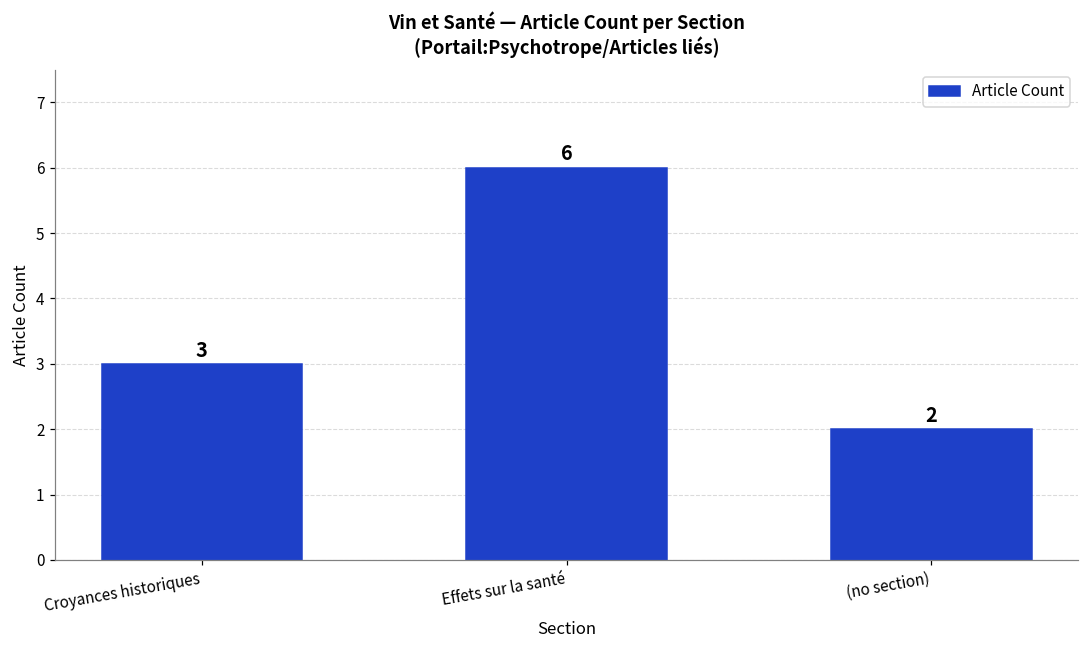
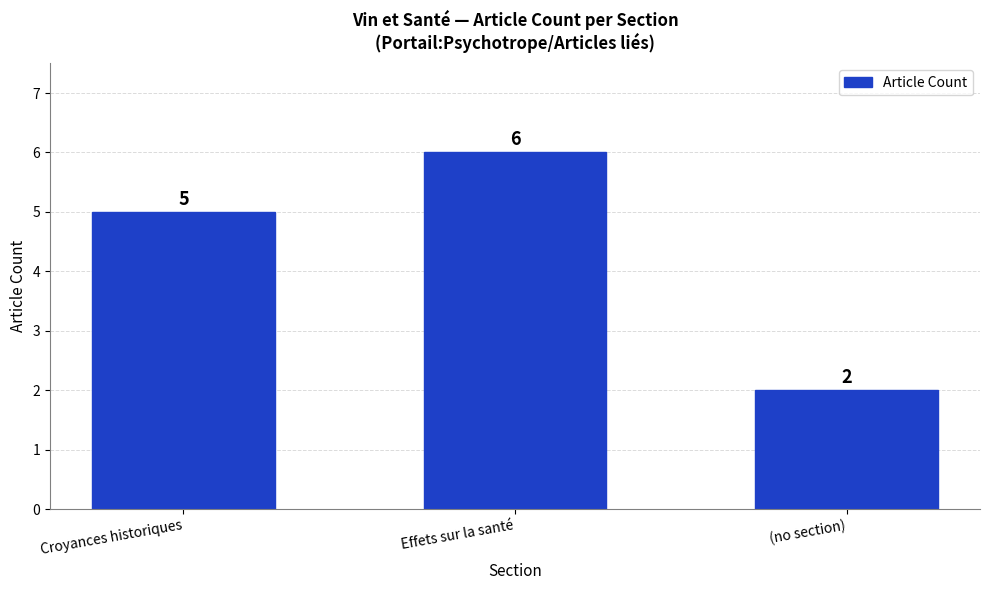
Croyances historiques: 3 -> 5
